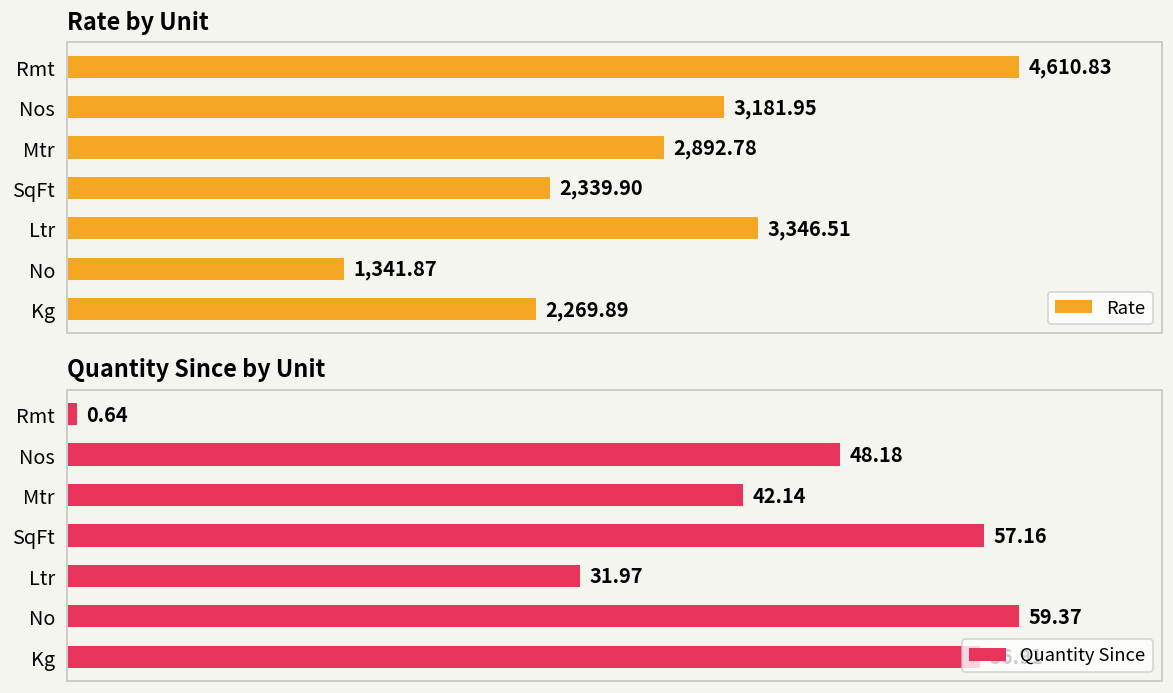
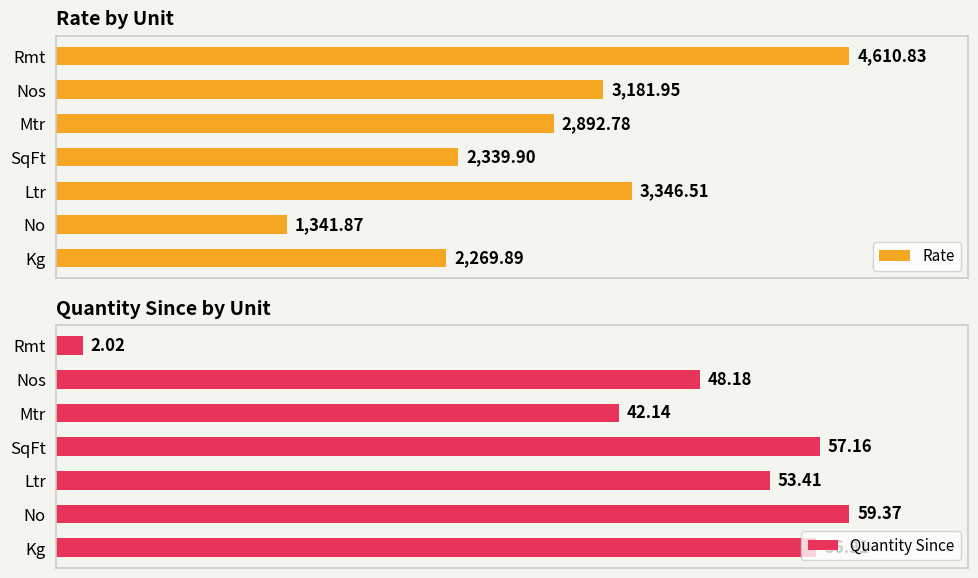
Quantity Since by Unit, Rmt: 0.64 -> 2.02
Quantity Since by Unit, Ltr: 31.97 -> 53.41
